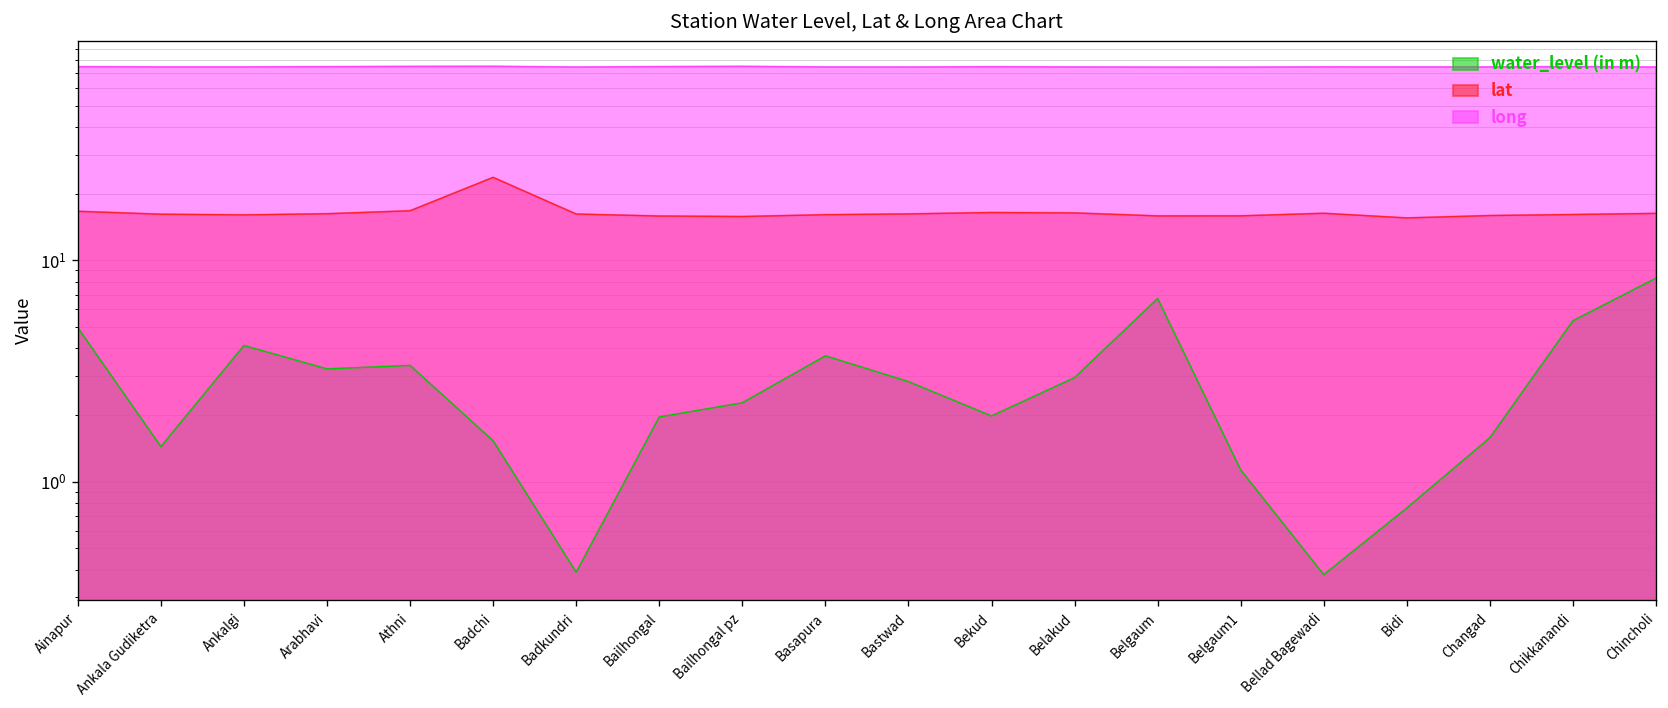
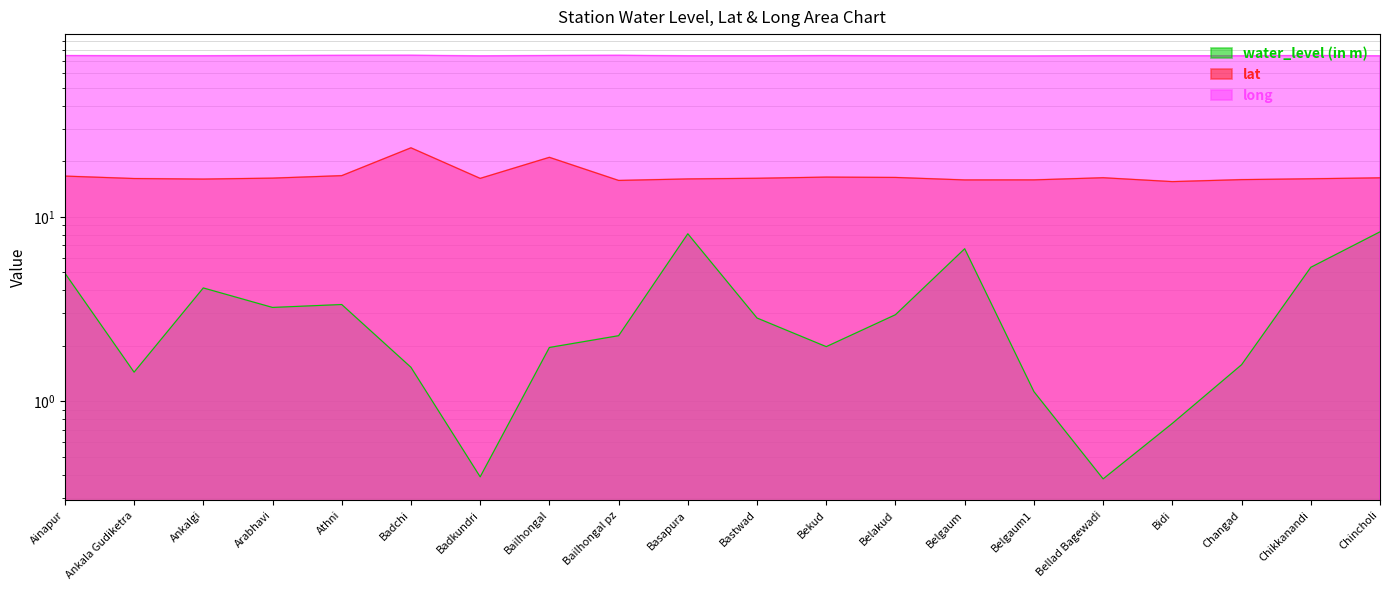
lat, Bailhongal: 16 -> 21
water_level (in m), Basapura: 3.7 -> 8
